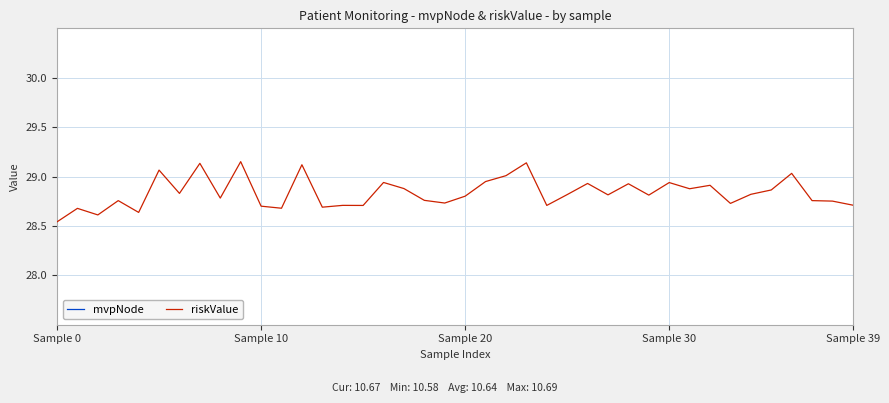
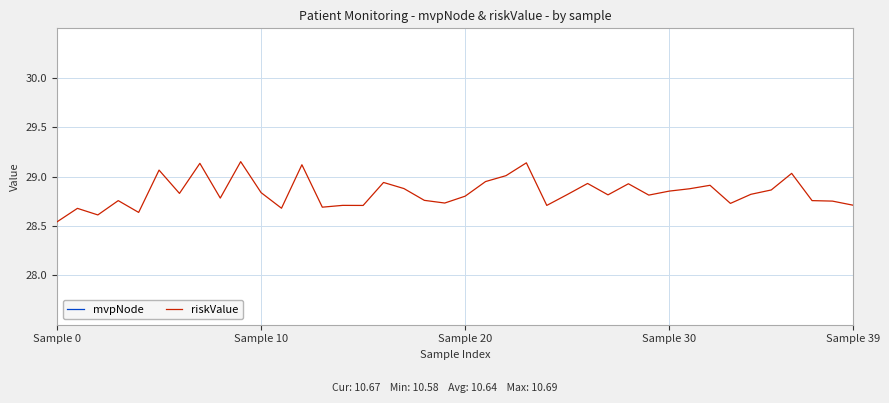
riskValue, Sample 10: 28.7 -> 28.8
riskValue, Sample 30: 28.94 -> 28.85
